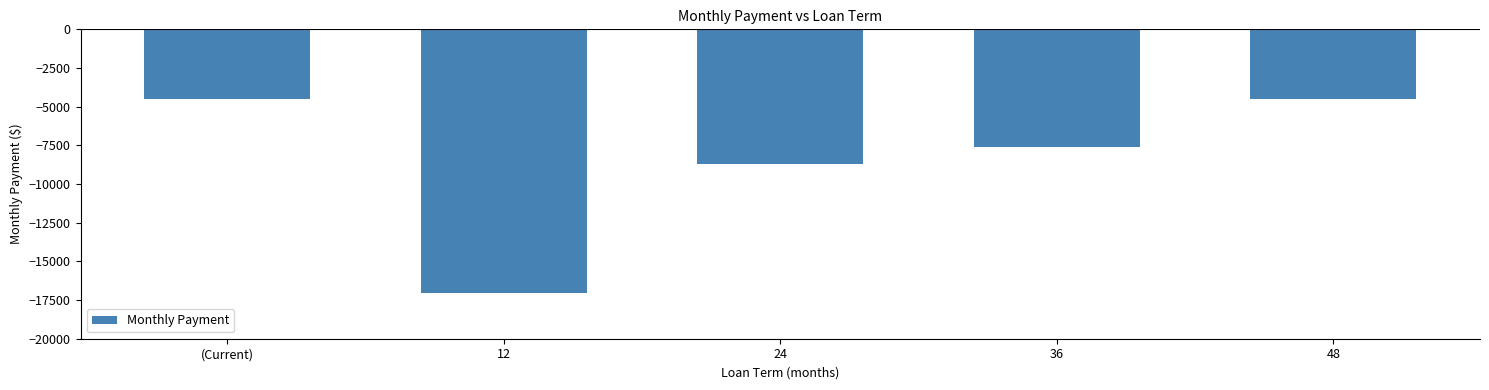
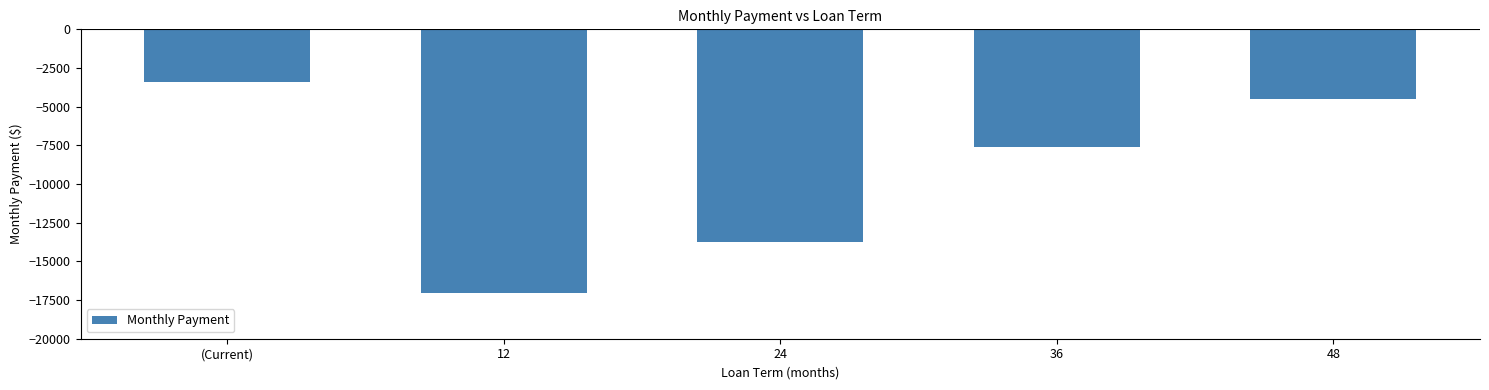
(Current): -4500 -> -3400
24: -8700 -> -13700
